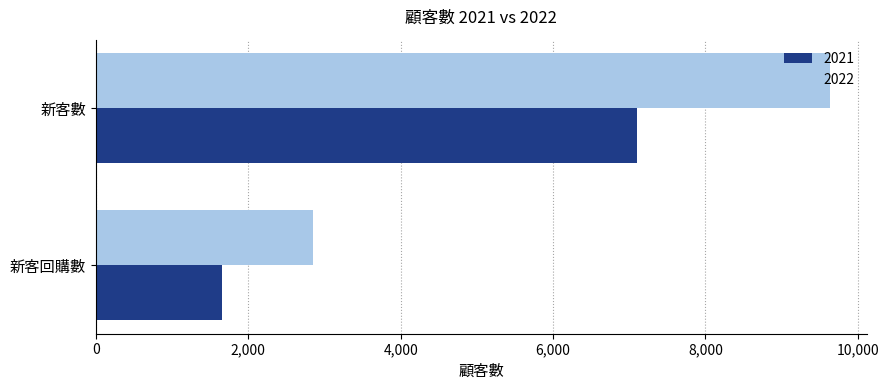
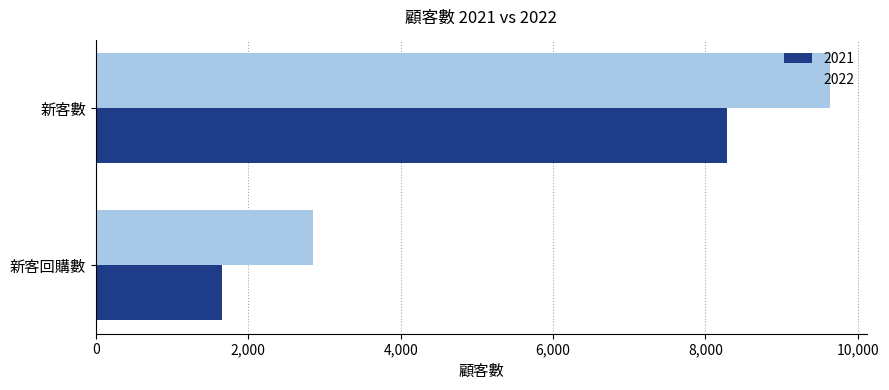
2021, 新客數: 7,100 -> 8,300
